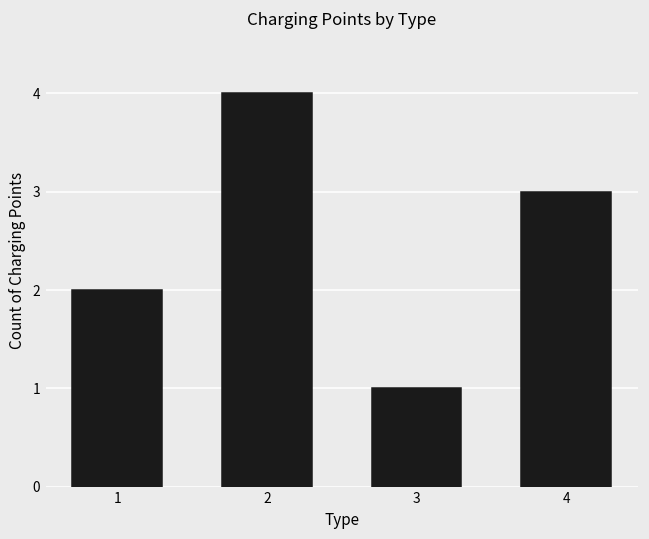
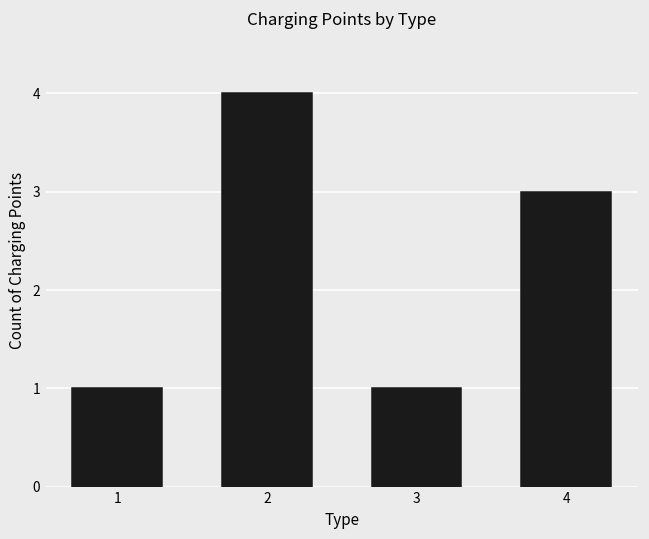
1: 2 -> 1
